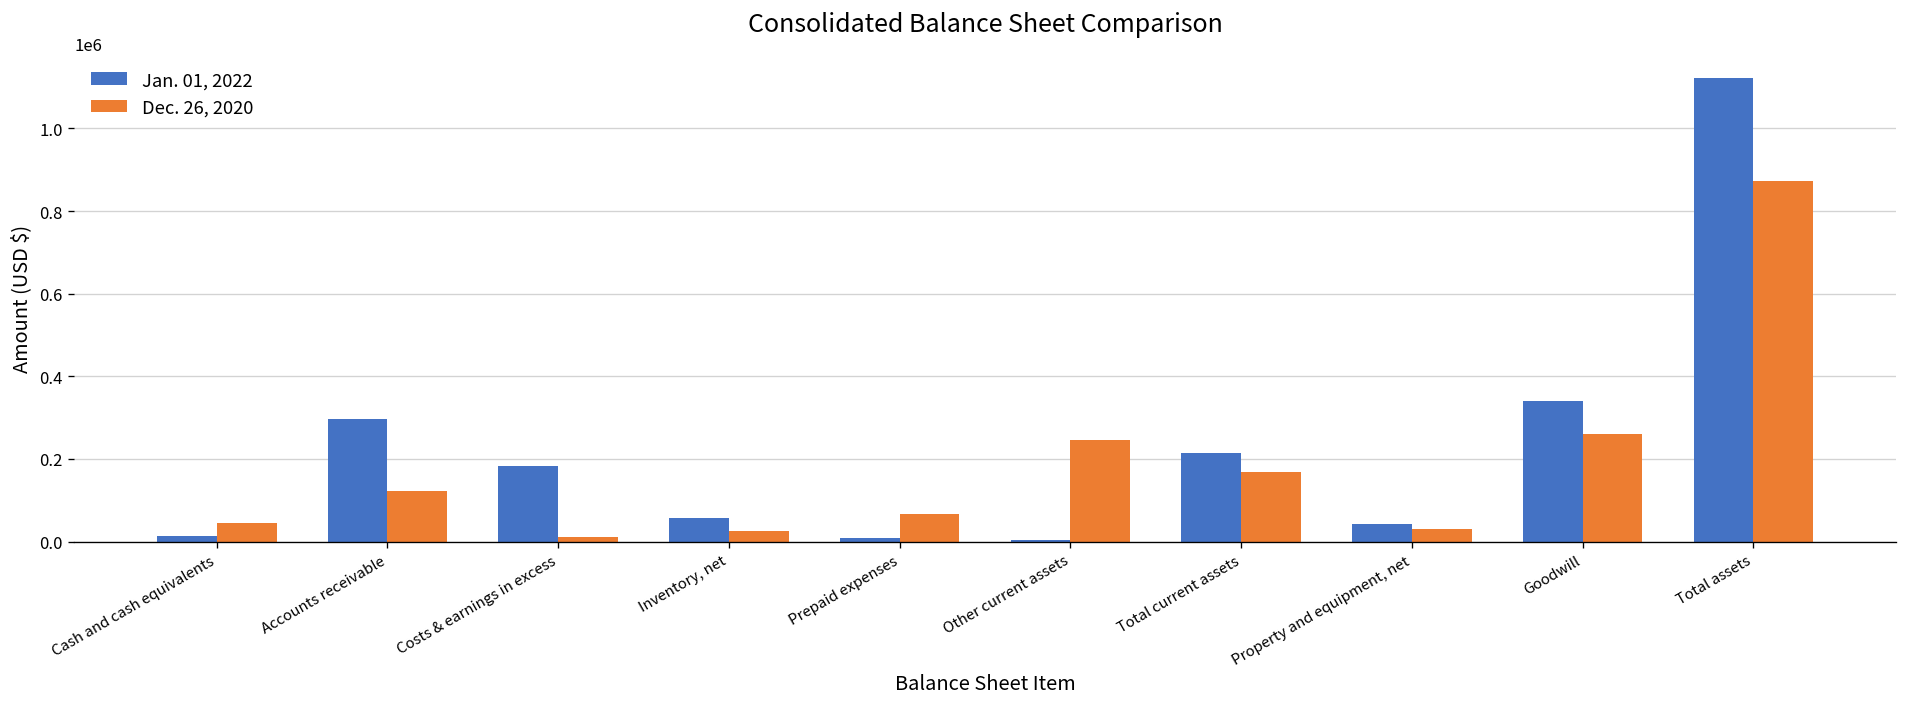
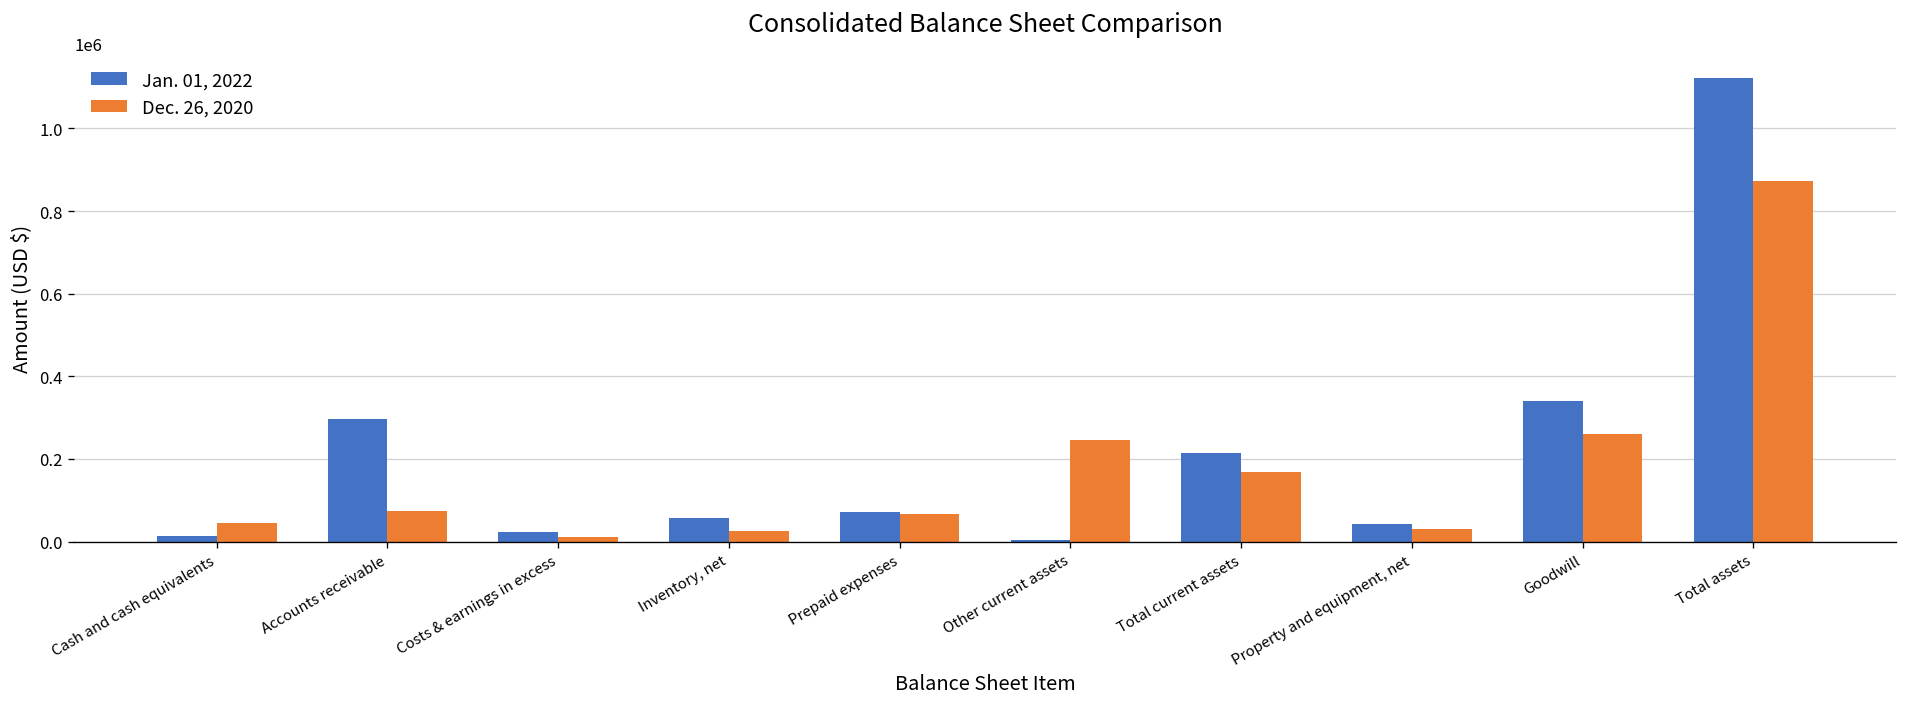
Dec. 26, 2020, Accounts receivable: 120000 -> 80000
Jan. 01, 2022, Costs & earnings in excess: 180000 -> 20000
Jan. 01, 2022, Prepaid expenses: 10000 -> 70000
